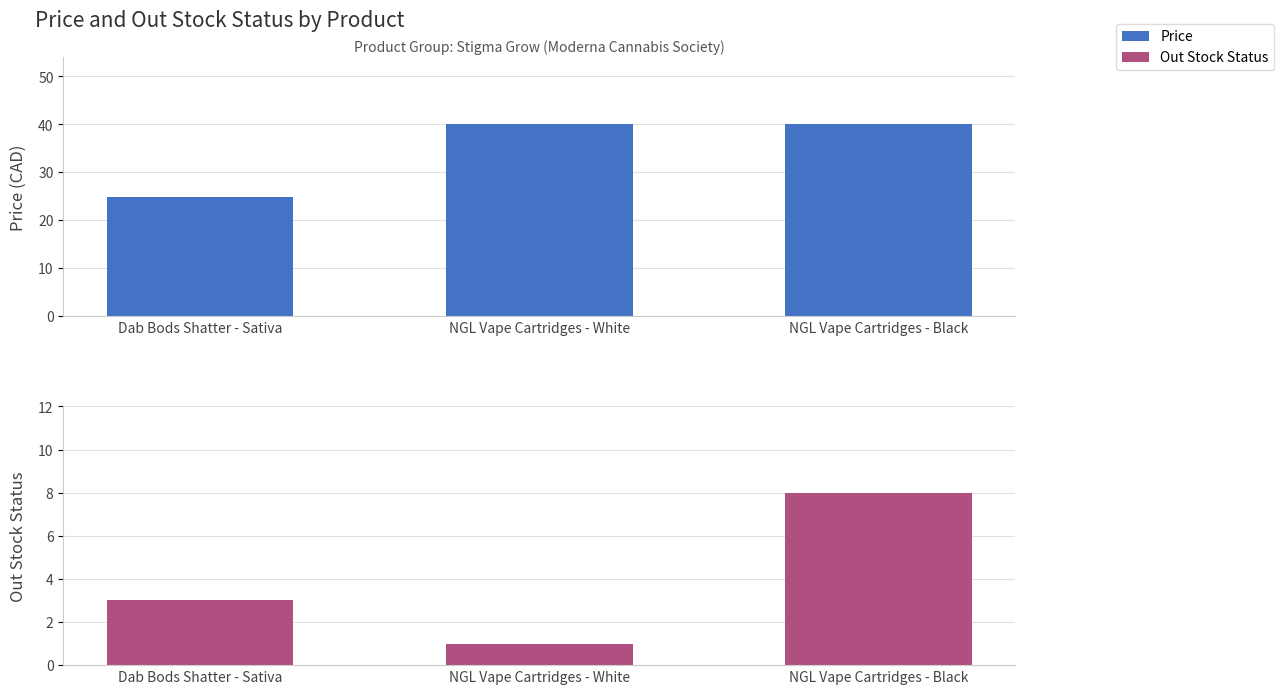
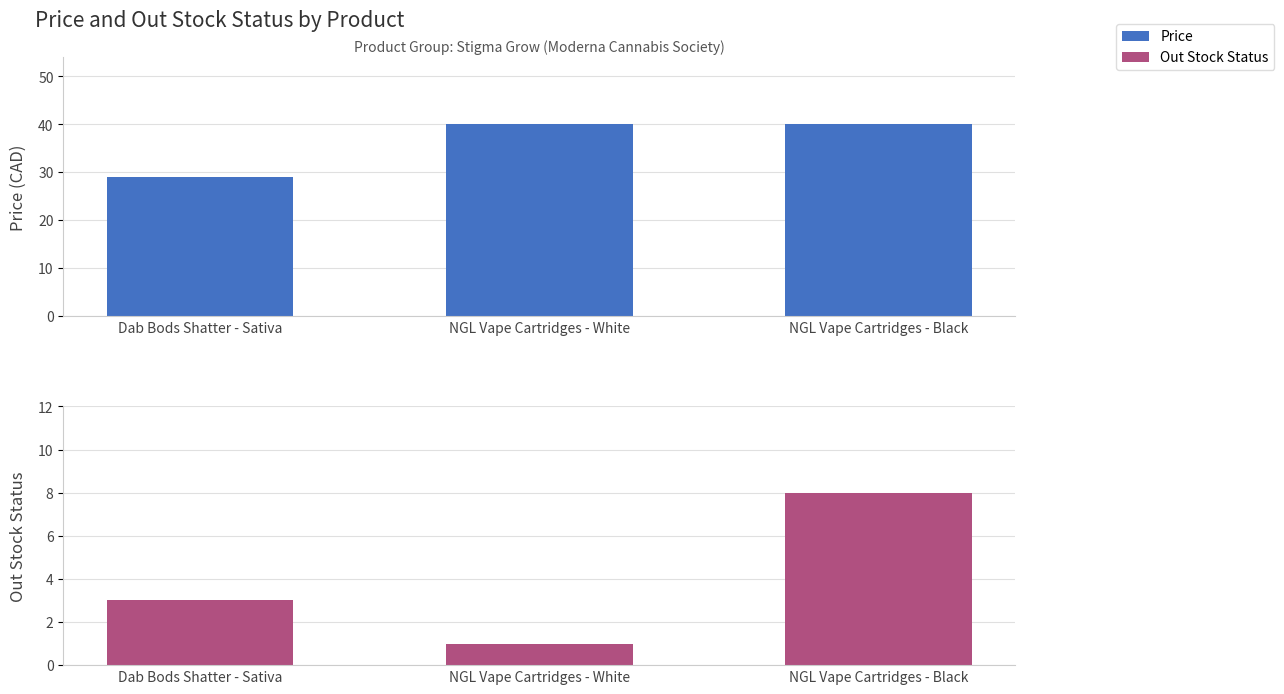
Product Group: Stigma Grow (Moderna Cannabis Society), Dab Bods Shatter - Sativa: 25 -> 29
